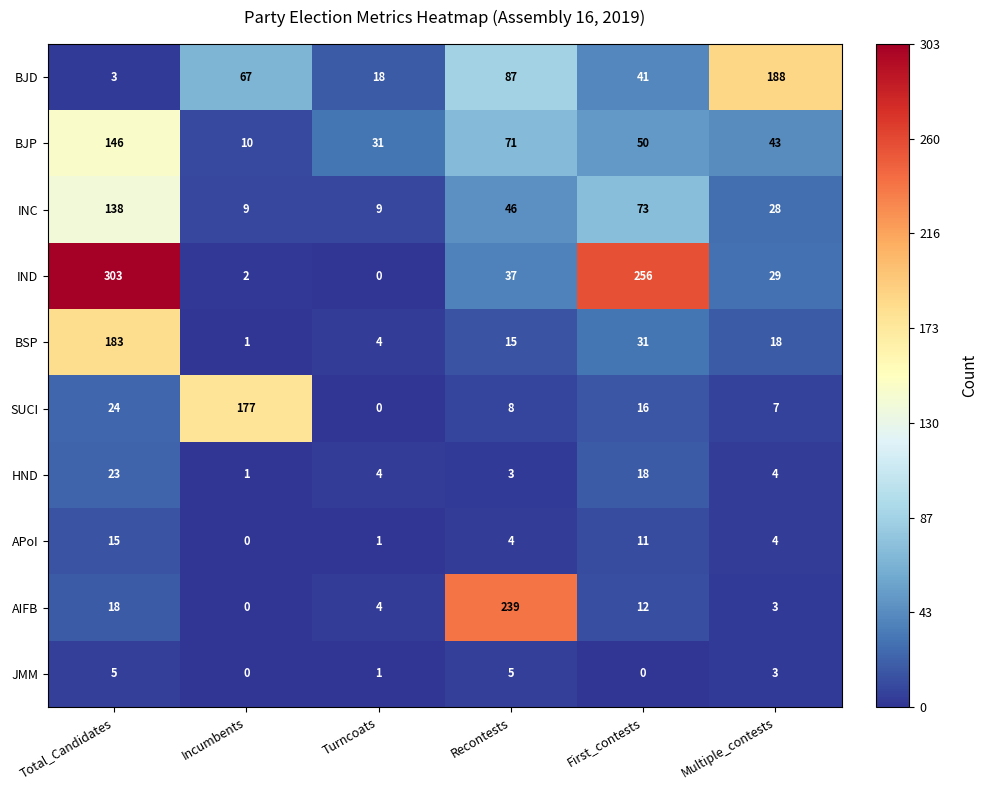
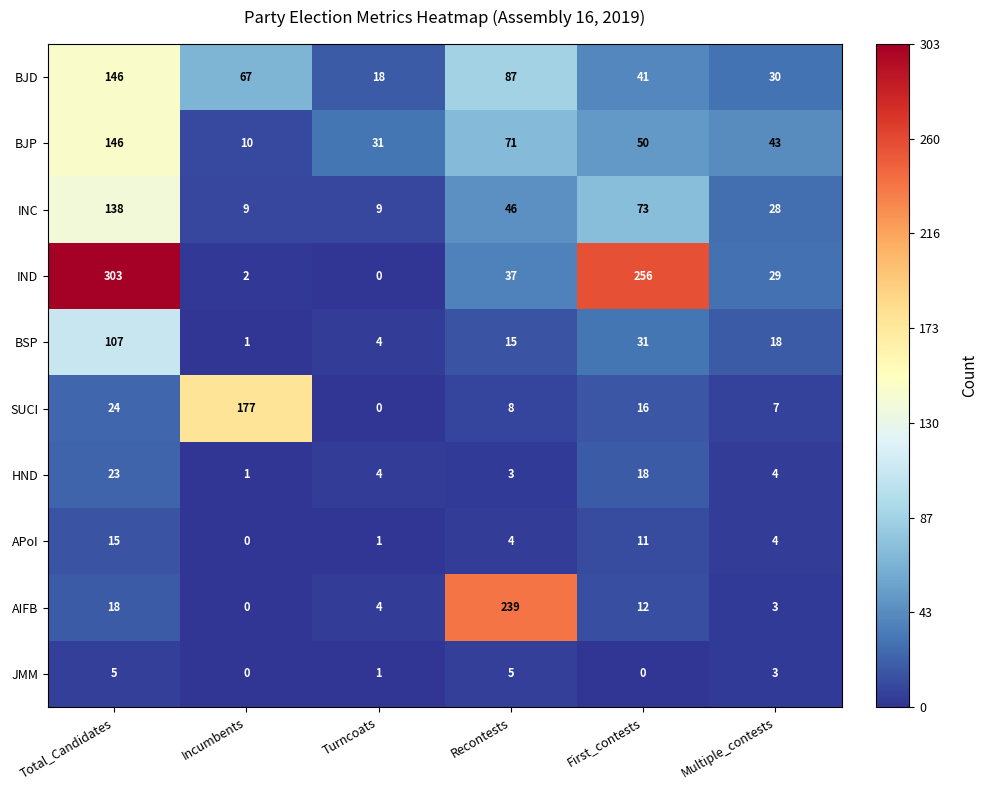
BJD, Total_Candidates: 3 -> 146
BJD, Multiple_contests: 188 -> 30
BSP, Total_Candidates: 183 -> 107
